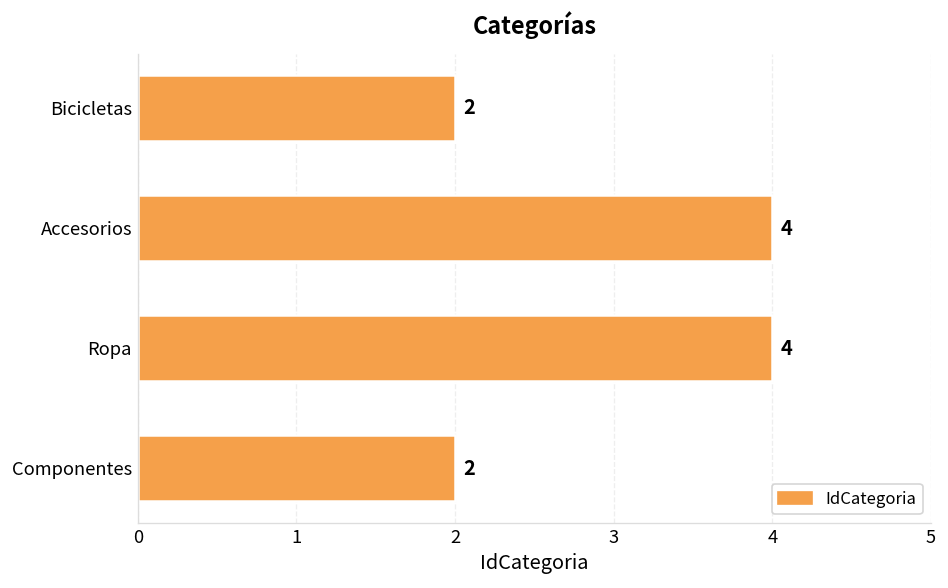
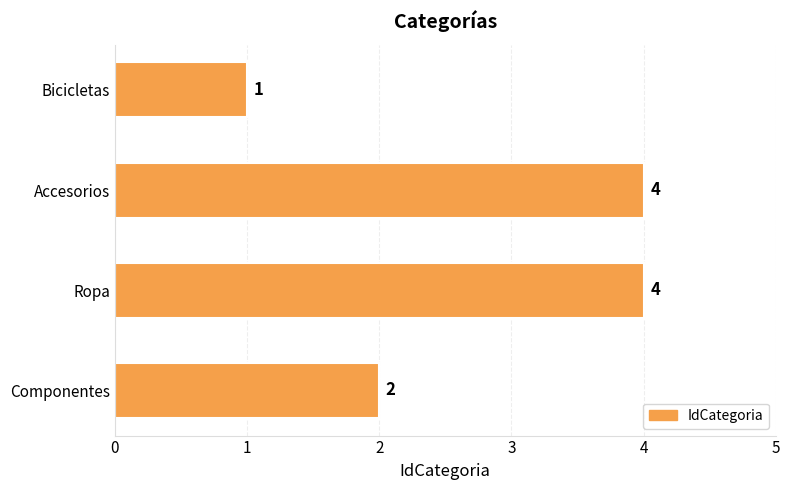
Bicicletas: 2 -> 1
